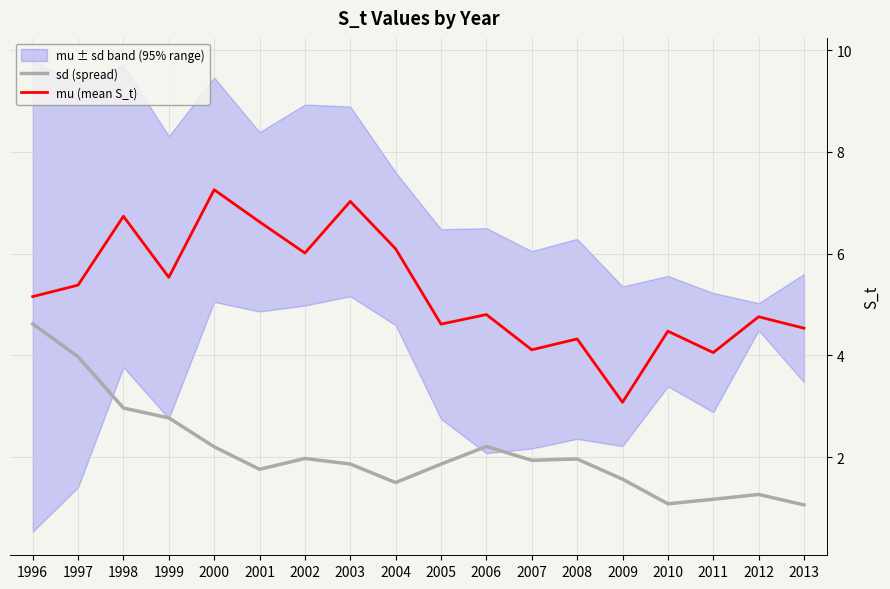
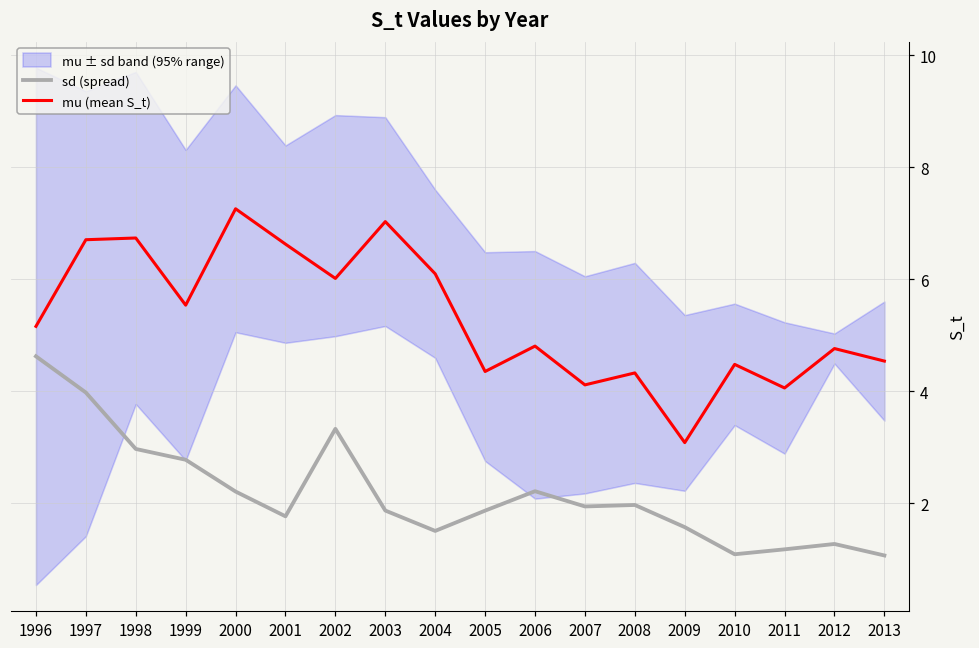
mu (mean S_t), 1997: 5.4 -> 6.7
sd (spread), 2002: 2.0 -> 3.3
mu (mean S_t), 2005: 4.6 -> 4.3
